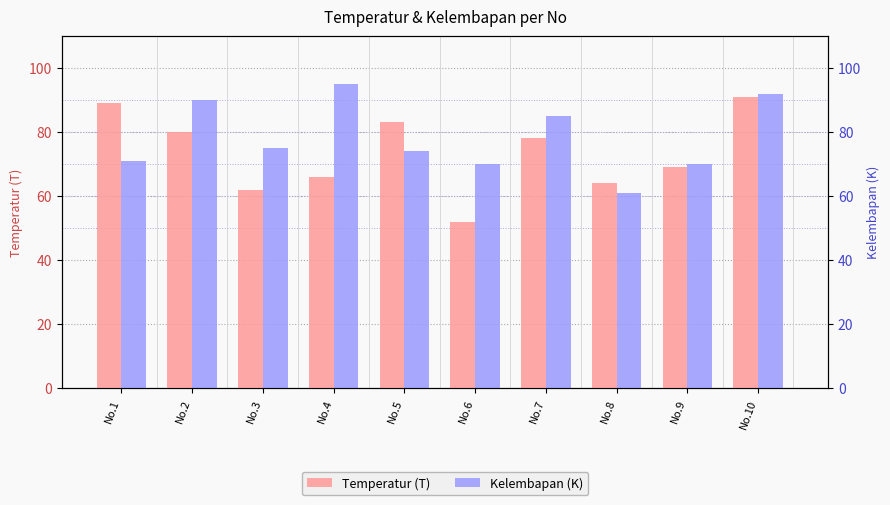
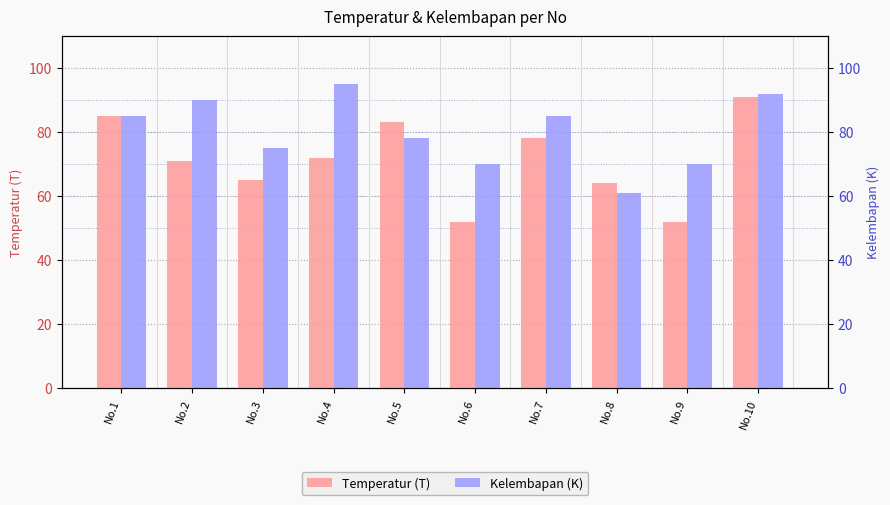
Temperatur (T), No.1: 89 -> 85
Kelembapan (K), No.1: 71 -> 85
Temperatur (T), No.2: 80 -> 71
Temperatur (T), No.3: 62 -> 65
Temperatur (T), No.4: 66 -> 72
Kelembapan (K), No.5: 74 -> 78
Temperatur (T), No.9: 69 -> 52
